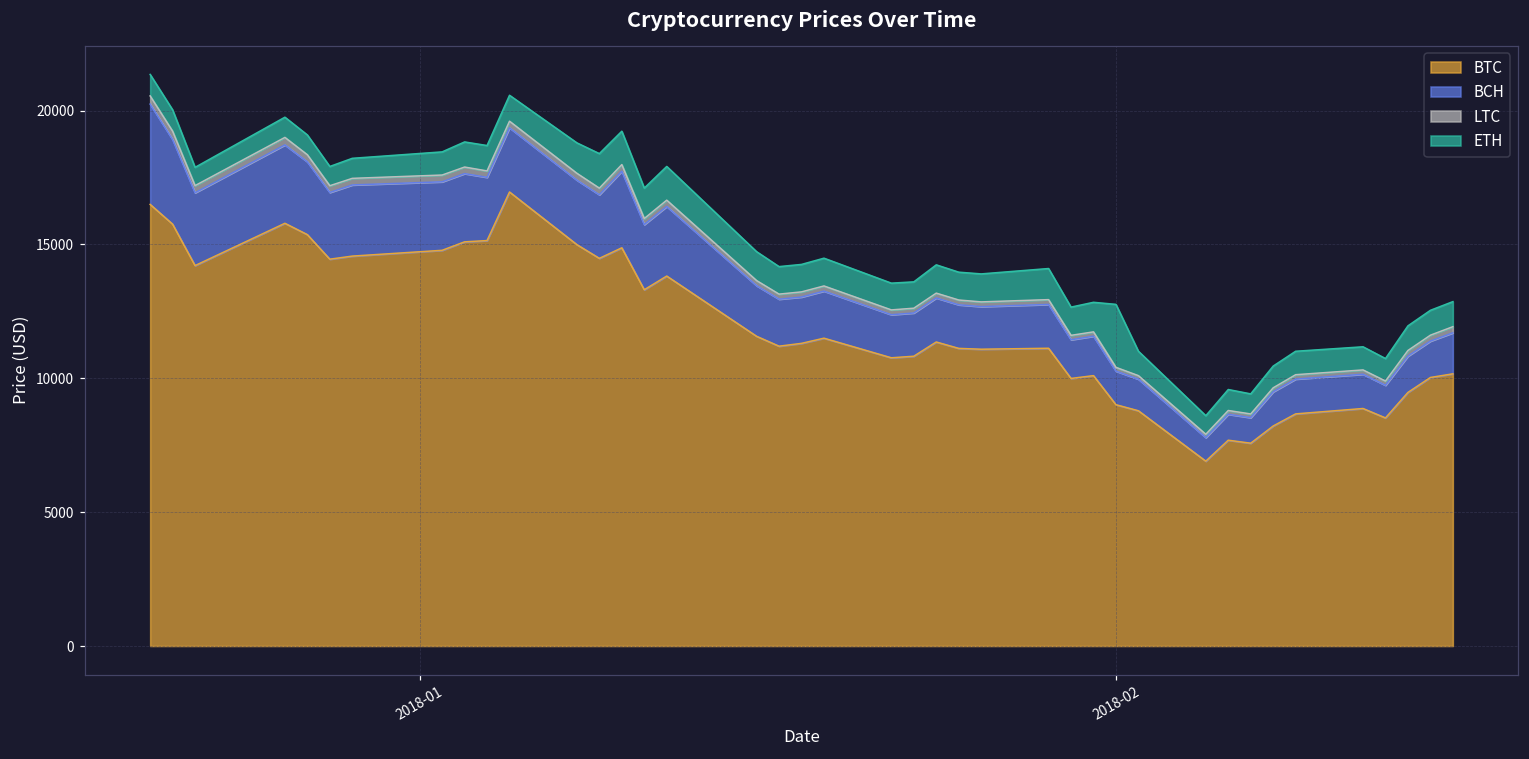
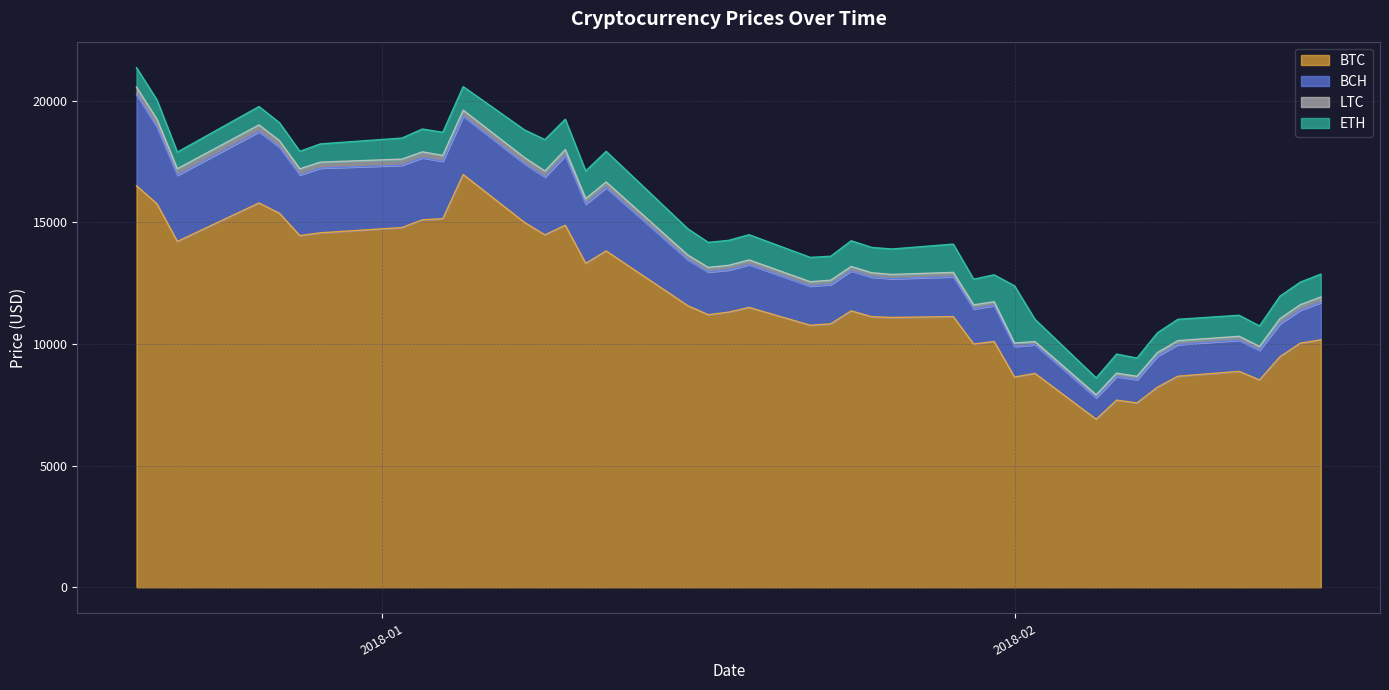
BTC, 2018-02: 9000 -> 8600
